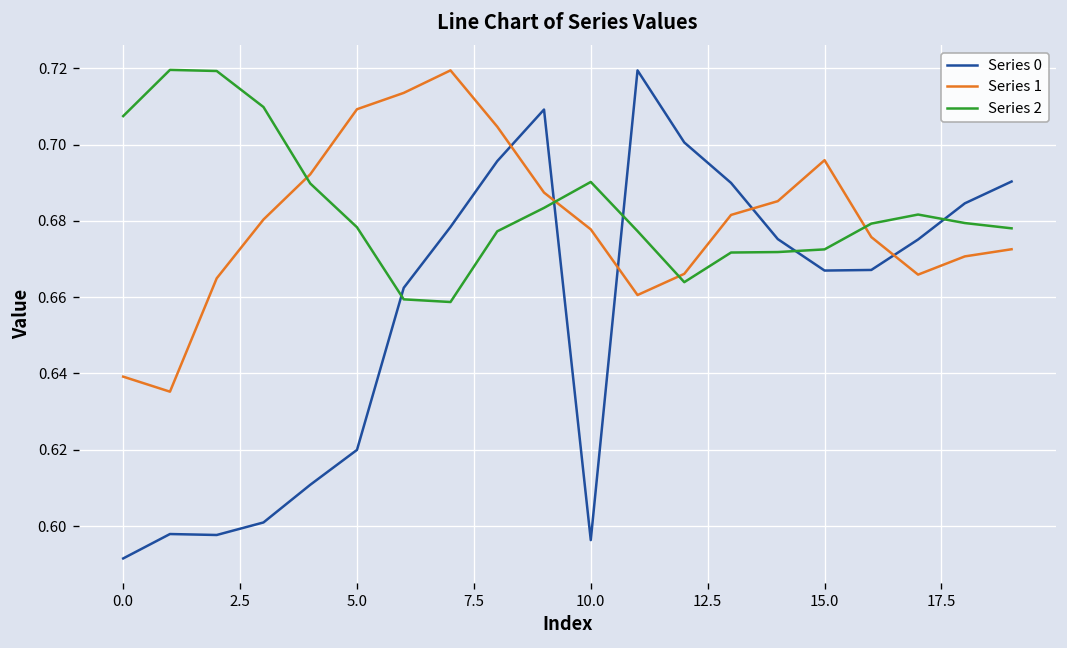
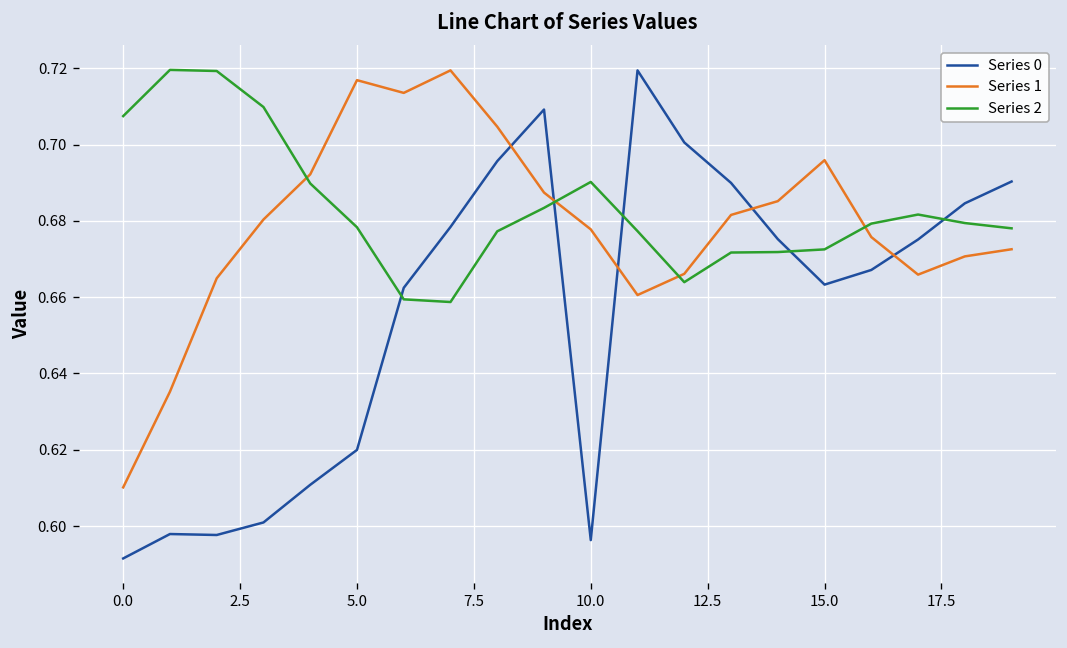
Series 1, 0.0: 0.639 -> 0.610
Series 1, 5.0: 0.709 -> 0.717
Series 0, 15.0: 0.667 -> 0.663
